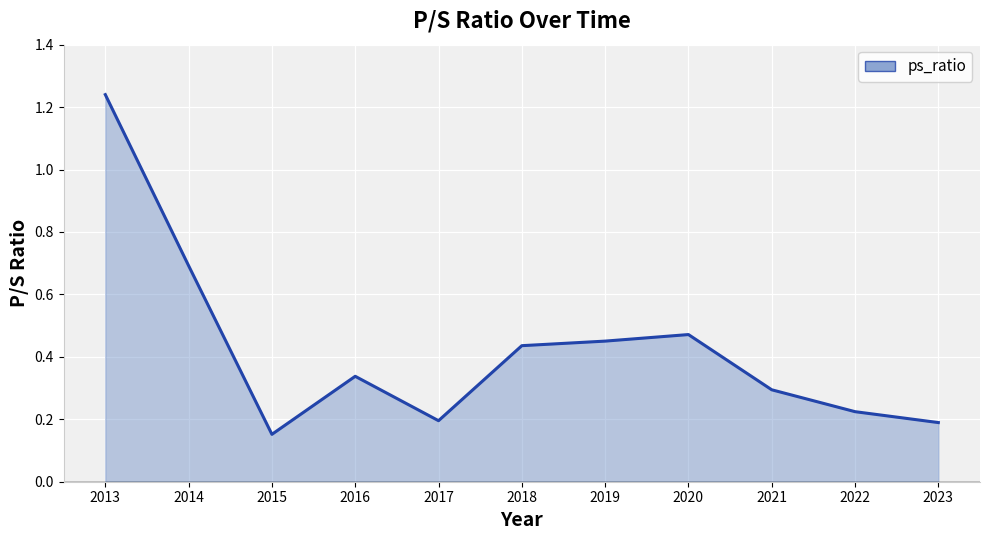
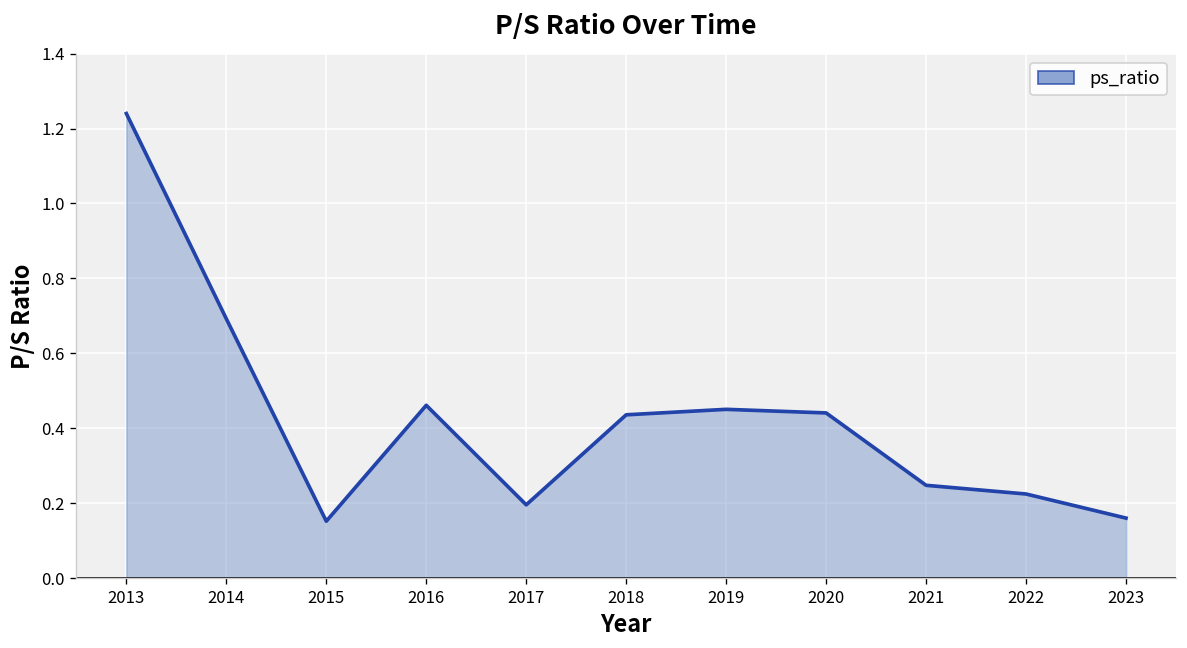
2016: 0.34 -> 0.46
2020: 0.47 -> 0.44
2021: 0.29 -> 0.25
2023: 0.19 -> 0.16
